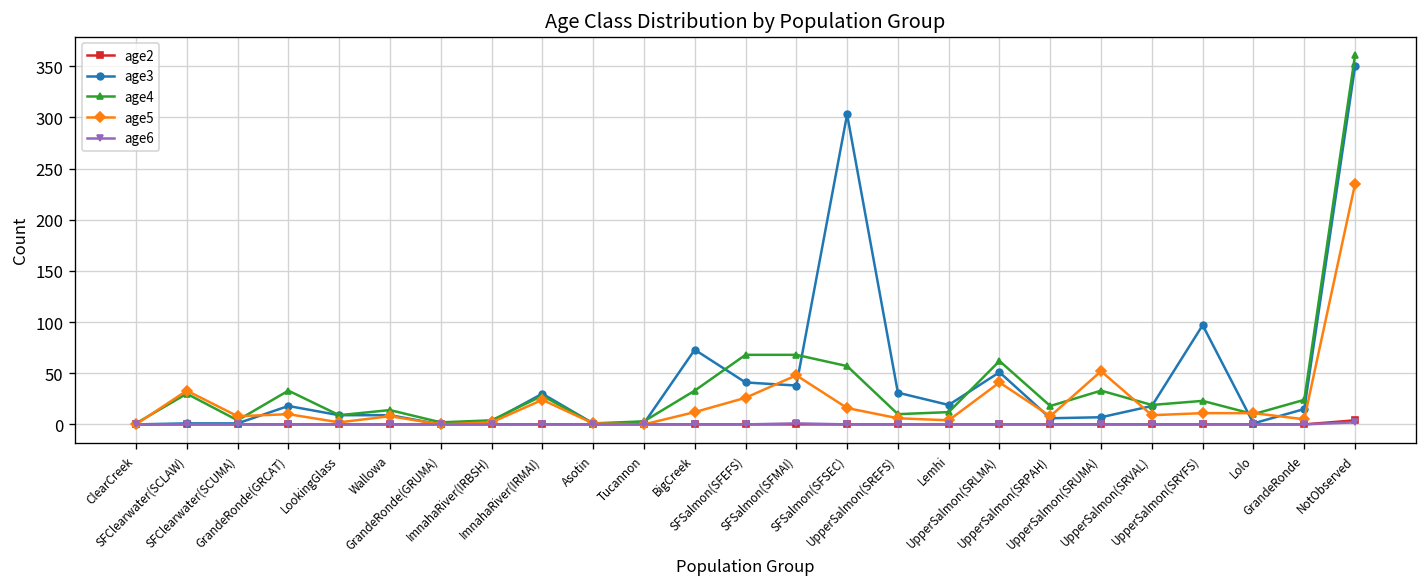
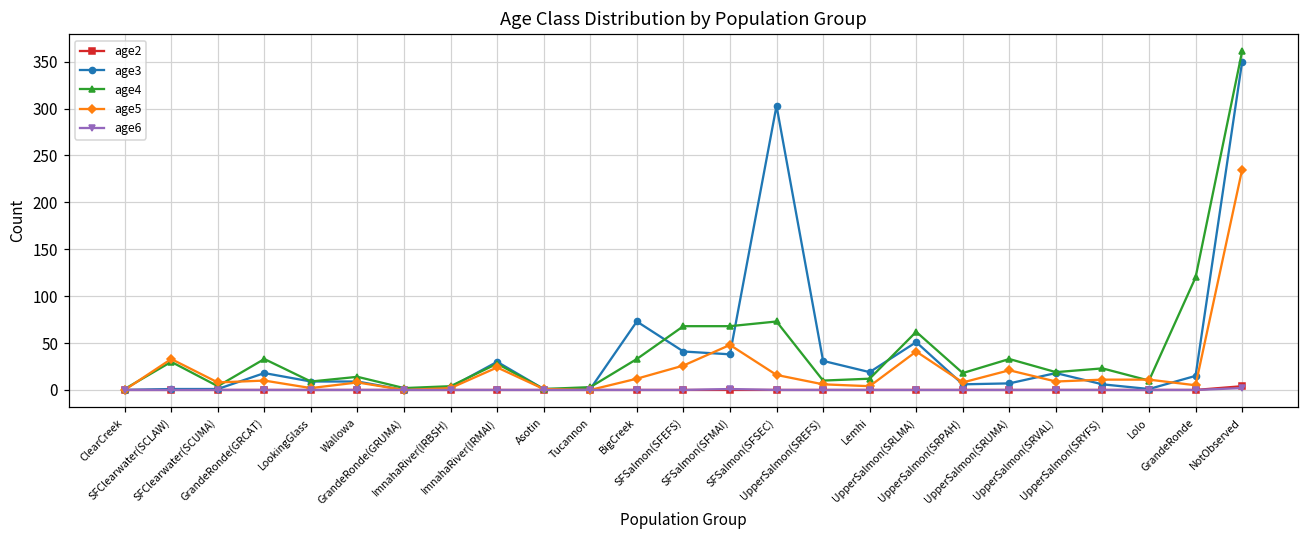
age4, SFSalmon(SFSEC): 60 -> 70
age5, UpperSalmon(SRUMA): 50 -> 20
age3, UpperSalmon(SRYFS): 100 -> 10
age4, GrandeRonde: 20 -> 120
